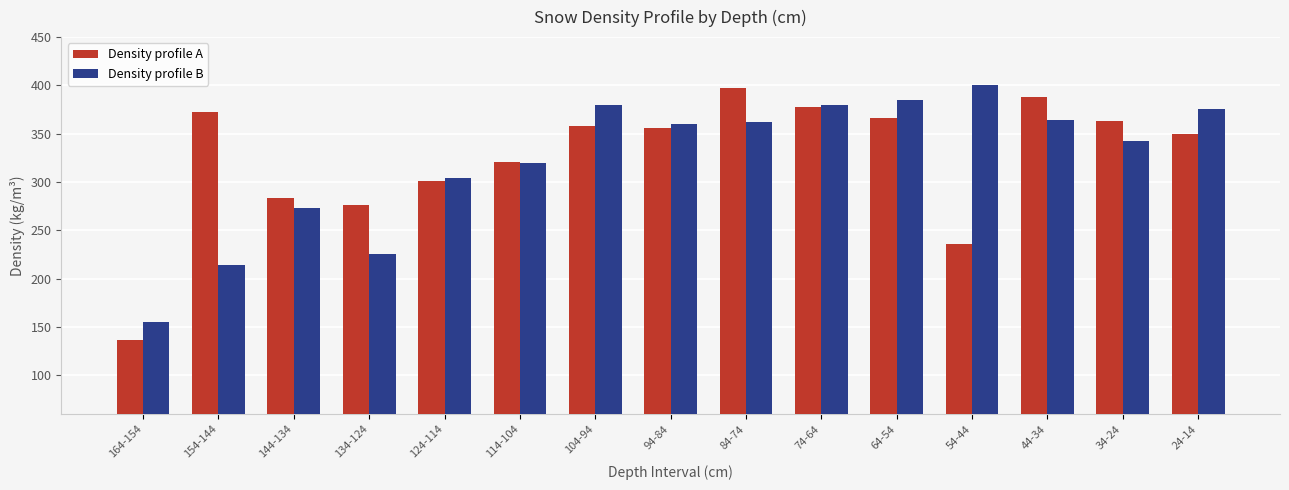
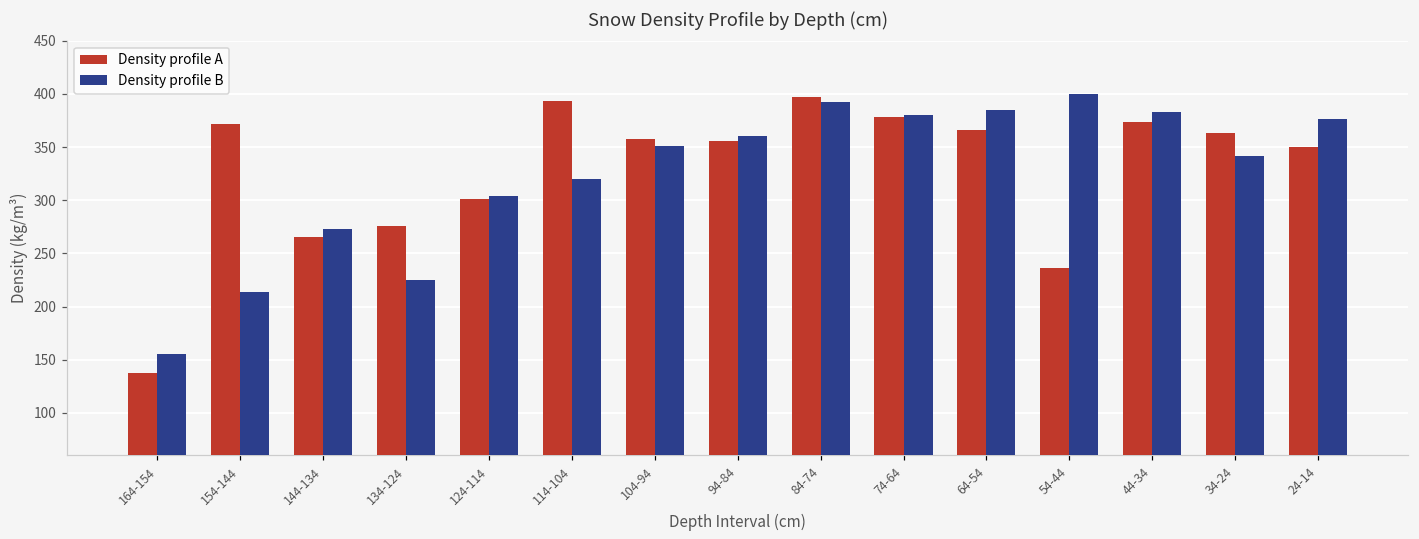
Density profile A, 144-134: 280 -> 270
Density profile A, 114-104: 320 -> 390
Density profile B, 104-94: 380 -> 350
Density profile B, 84-74: 360 -> 390
Density profile A, 44-34: 390 -> 370
Density profile B, 44-34: 360 -> 380
